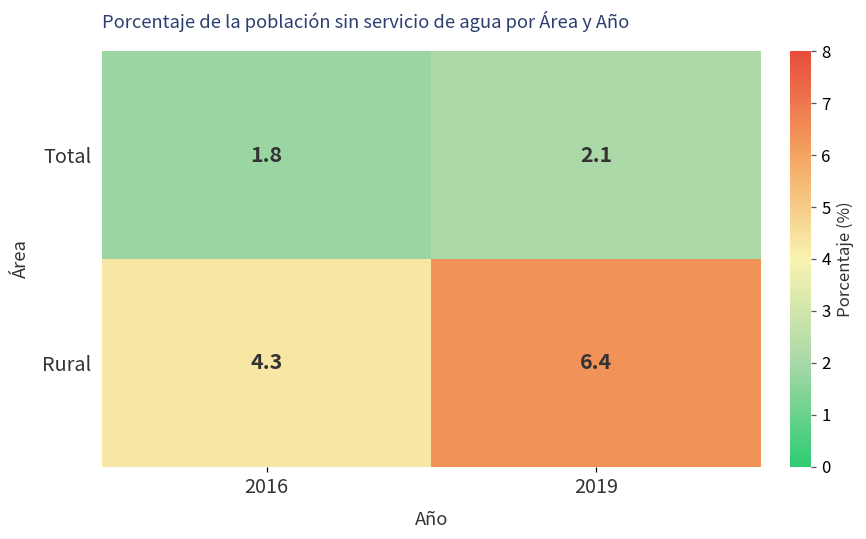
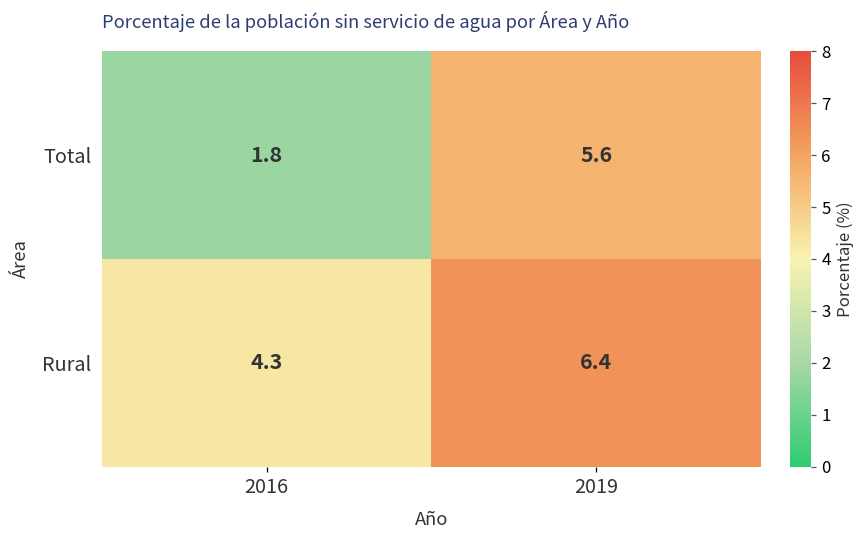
Total, 2019: 2.1 -> 5.6
